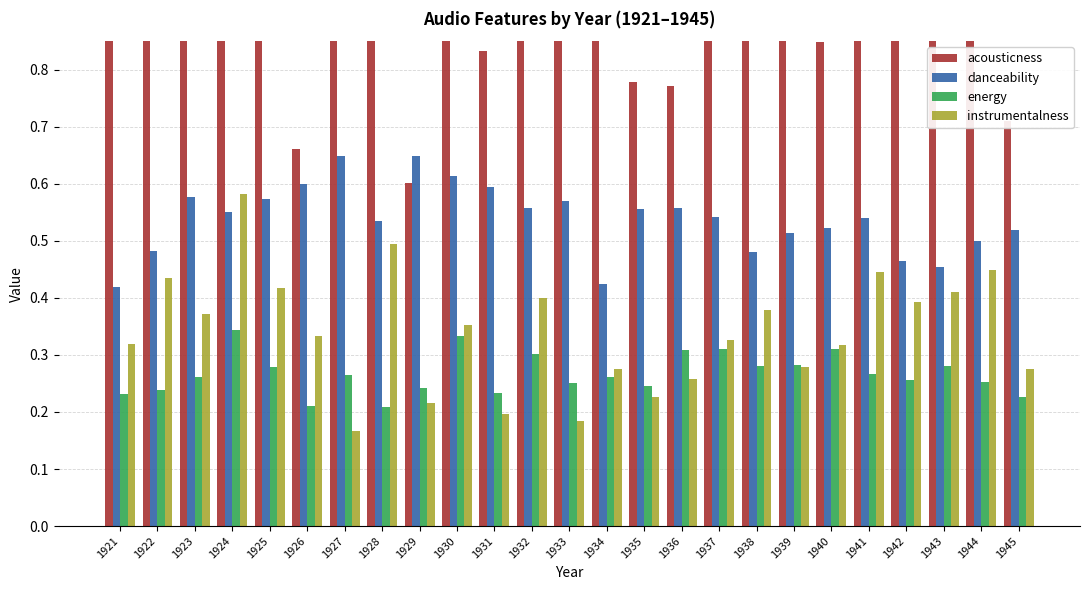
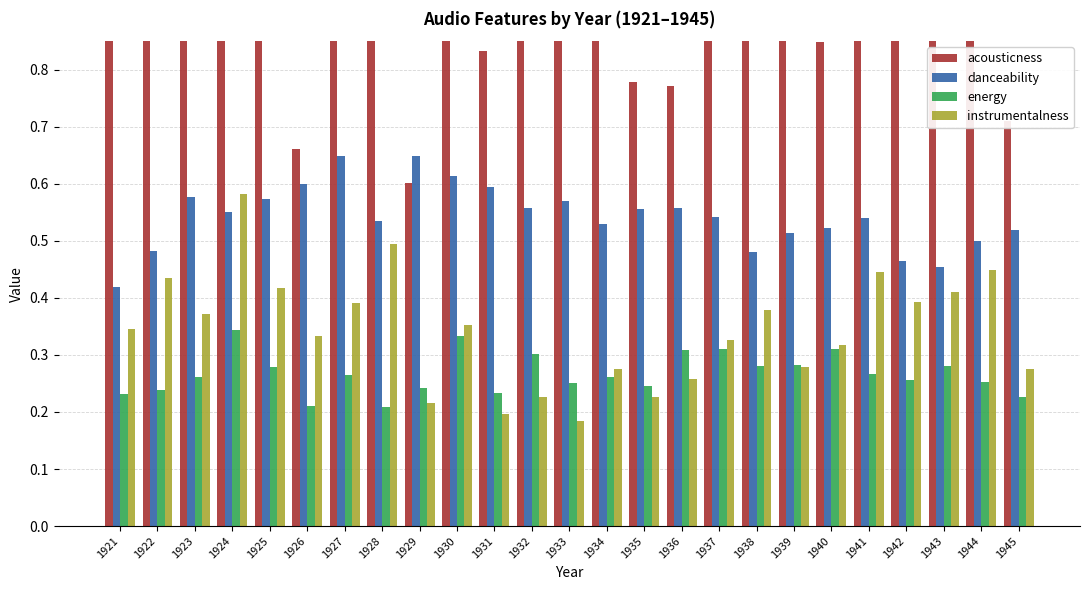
instrumentalness, 1921: 0.32 -> 0.35
instrumentalness, 1927: 0.17 -> 0.39
instrumentalness, 1932: 0.40 -> 0.23
danceability, 1934: 0.42 -> 0.53
